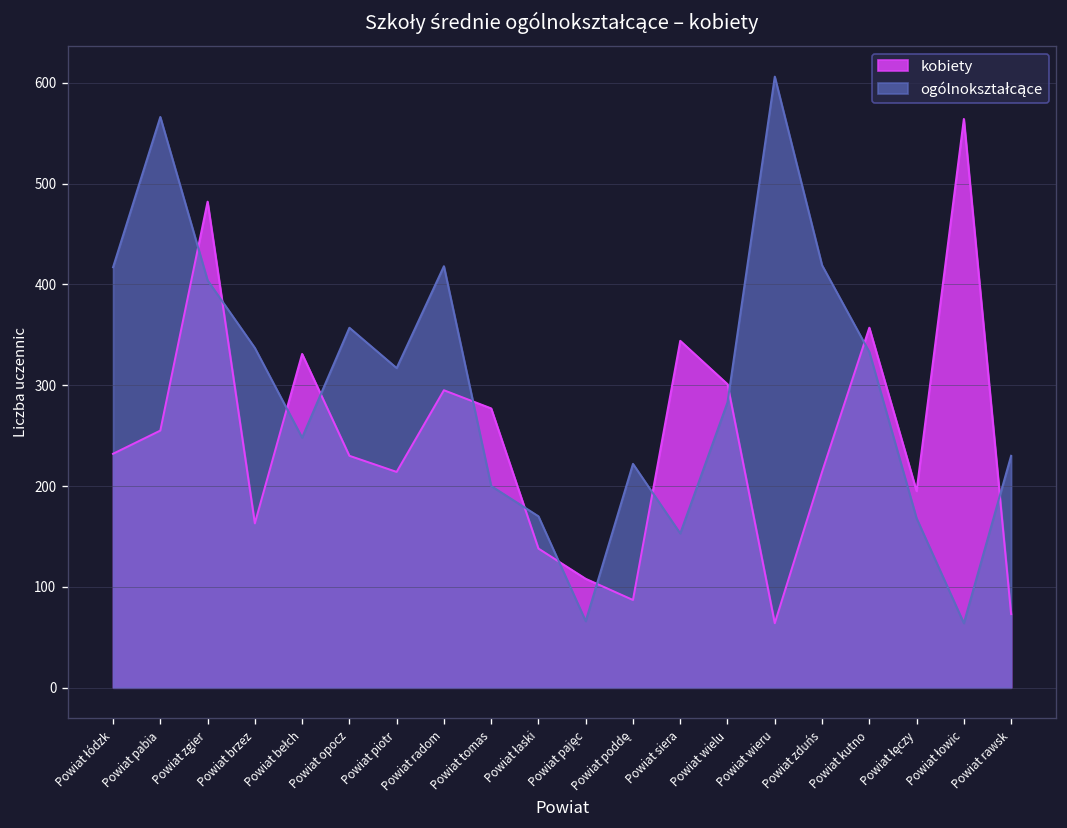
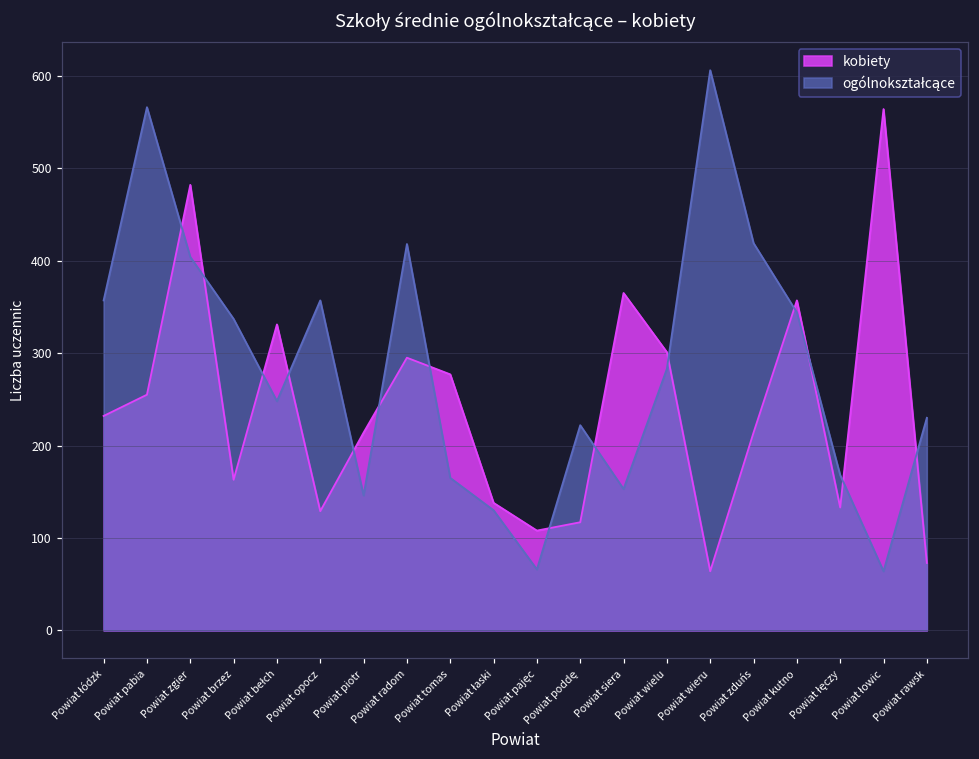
ogólnokształcące, Powiat łódzk: 420 -> 360
kobiety, Powiat opocz: 230 -> 130
ogólnokształcące, Powiat piotr: 320 -> 150
ogólnokształcące, Powiat tomas: 200 -> 170
ogólnokształcące, Powiat łaski: 170 -> 130
kobiety, Powiat poddę: 90 -> 120
kobiety, Powiat siera: 340 -> 370
ogólnokształcące, Powiat kutno: 330 -> 340
kobiety, Powiat łęczy: 200 -> 130
